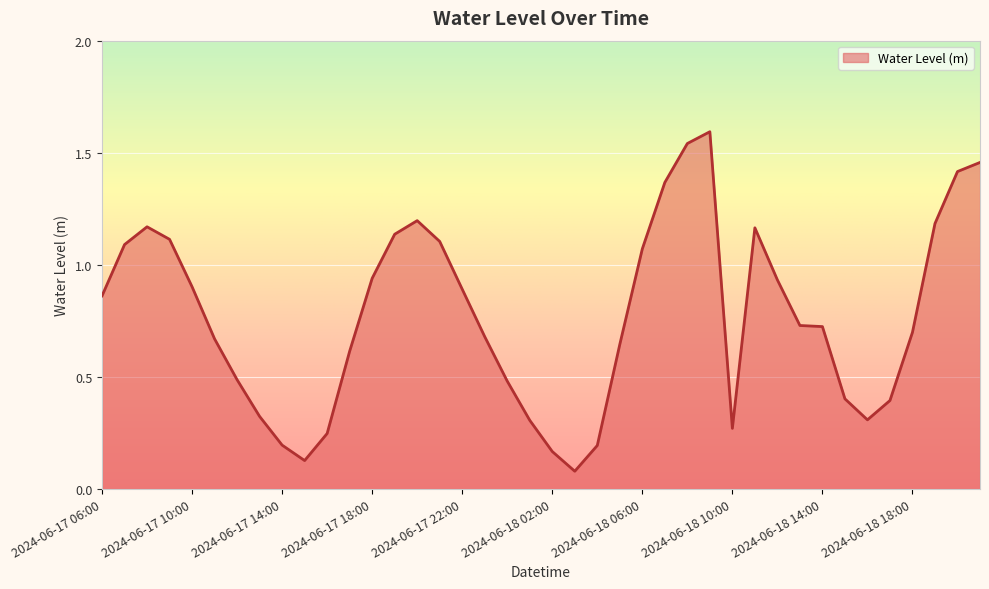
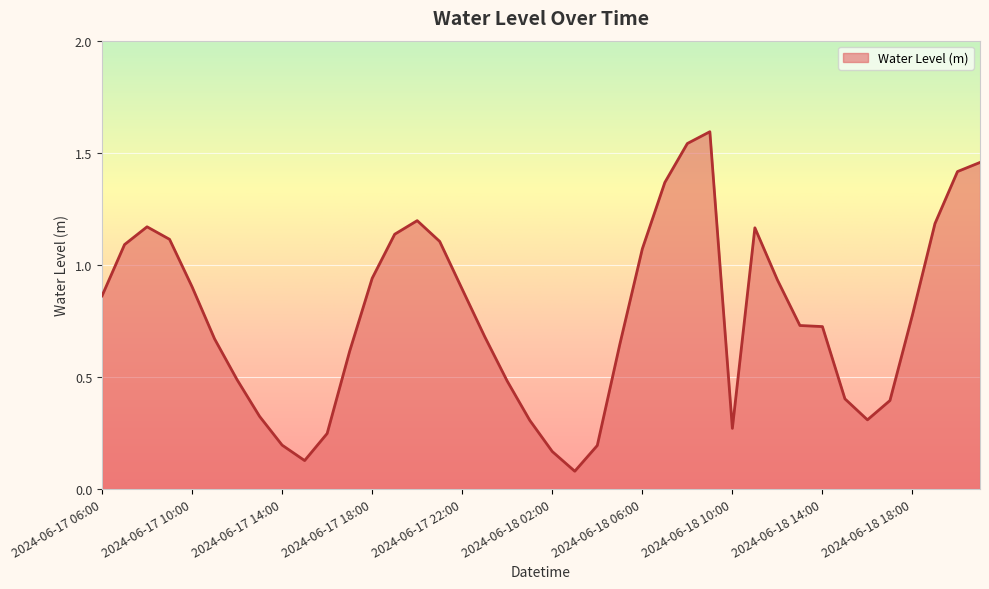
2024-06-18 18:00: 0.70 -> 0.78
